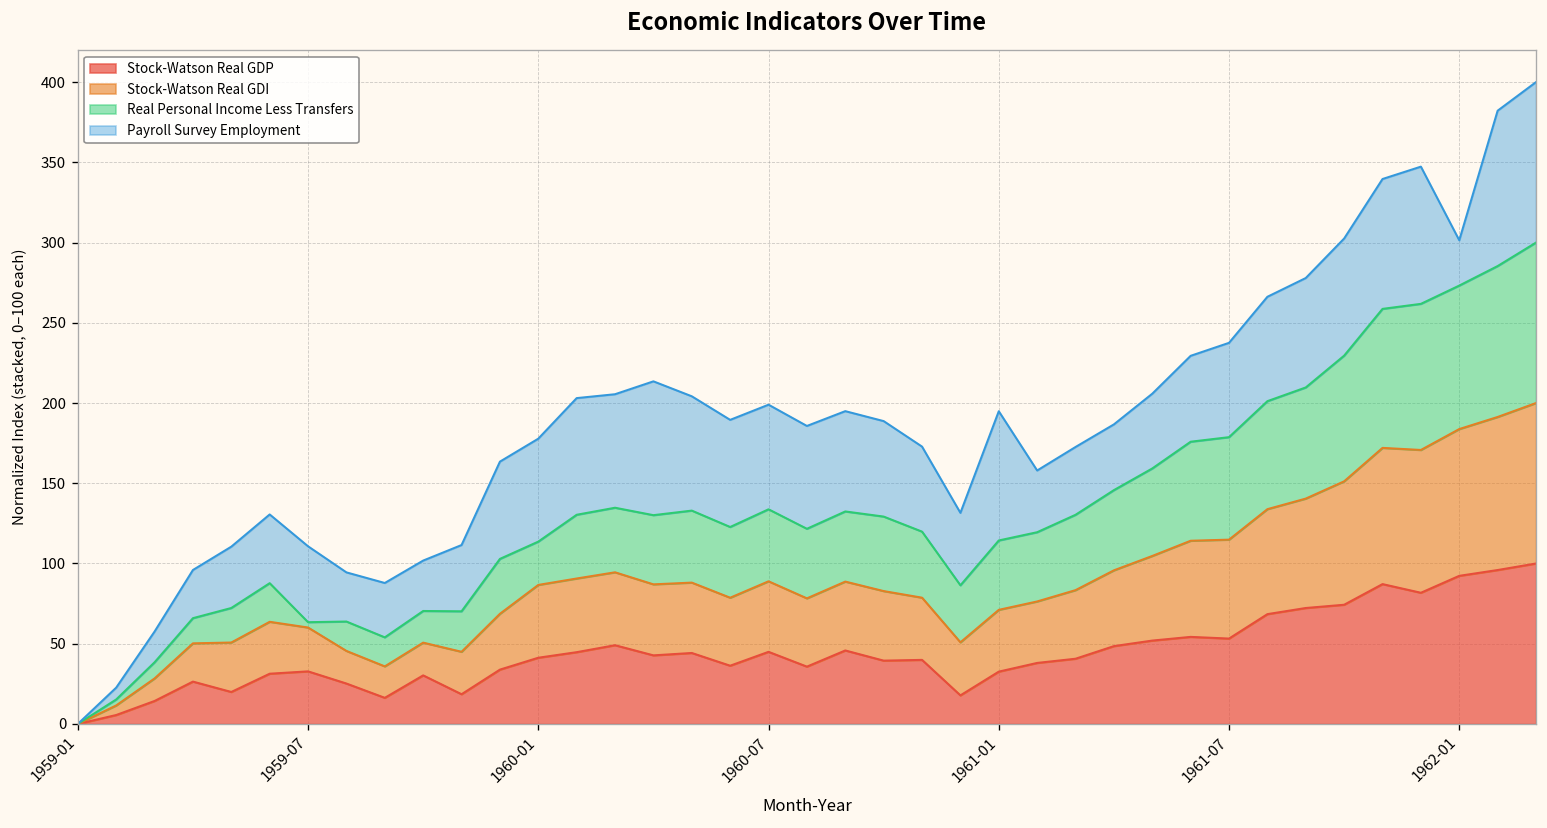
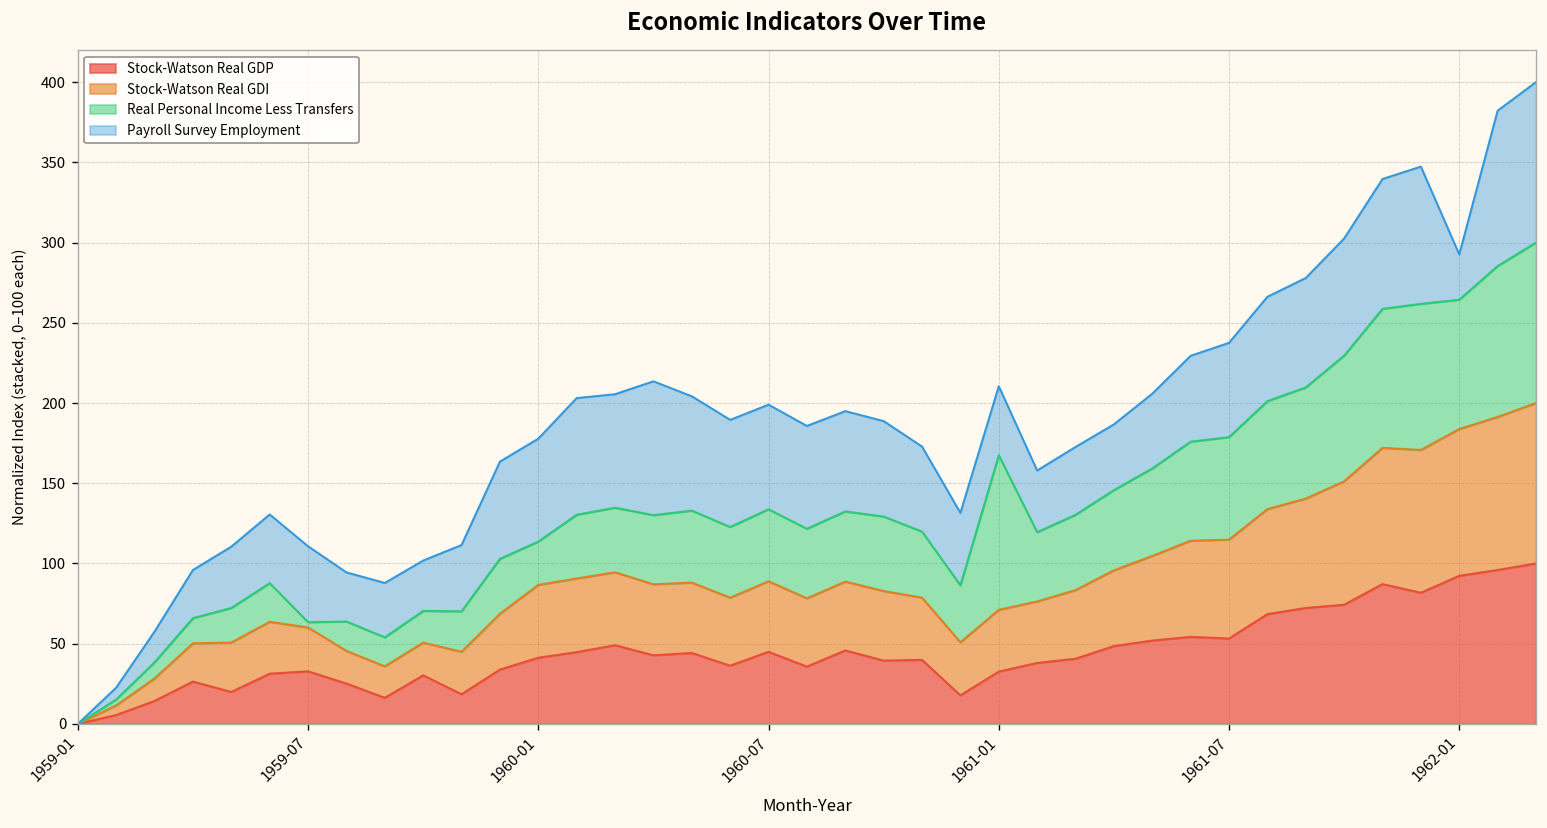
Real Personal Income Less Transfers, 1961-01: 43 -> 96
Payroll Survey Employment, 1961-01: 81 -> 43
Real Personal Income Less Transfers, 1962-01: 89 -> 81
